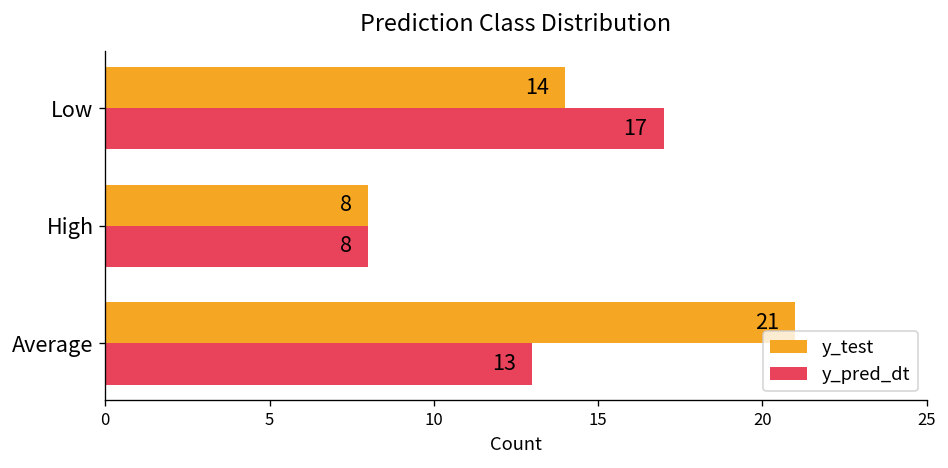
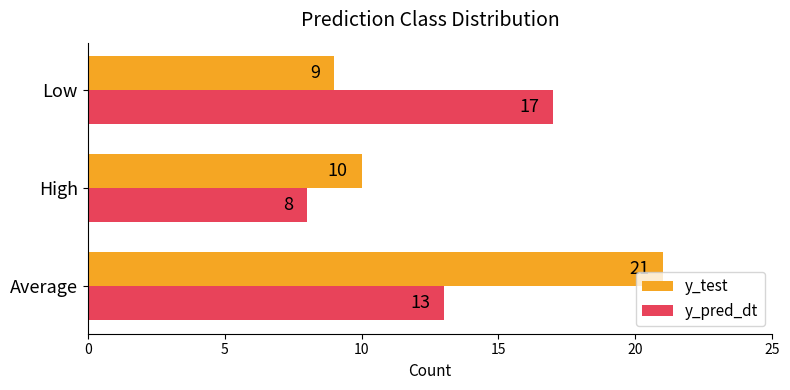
y_test, Low: 14 -> 9
y_test, High: 8 -> 10
